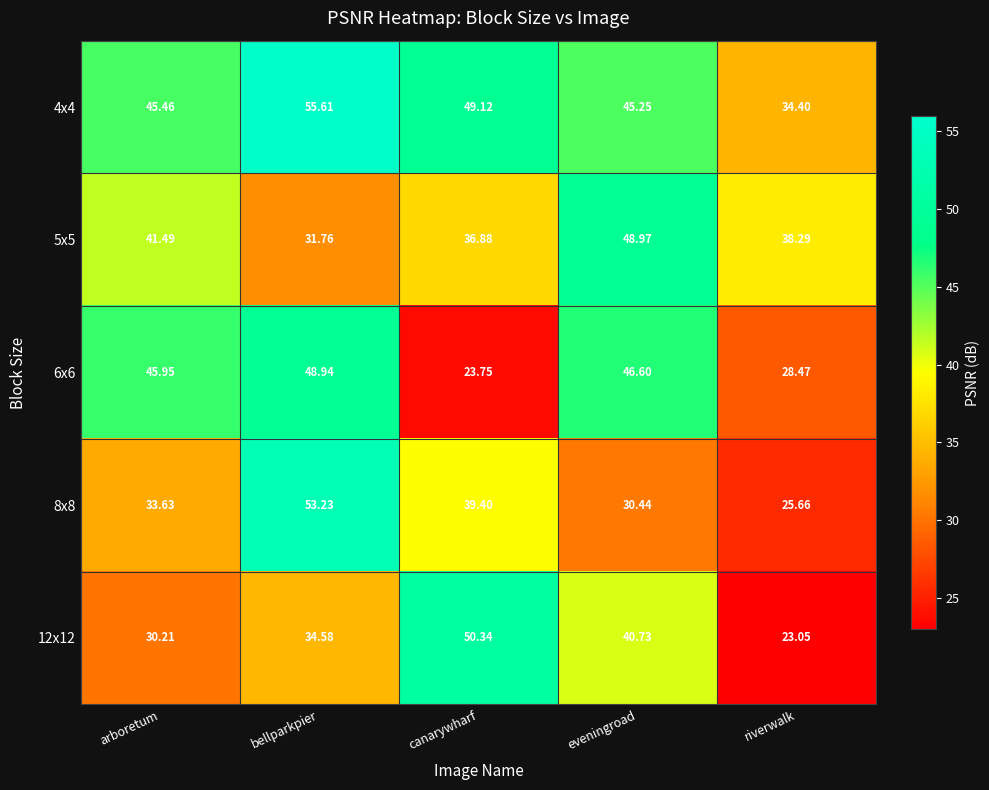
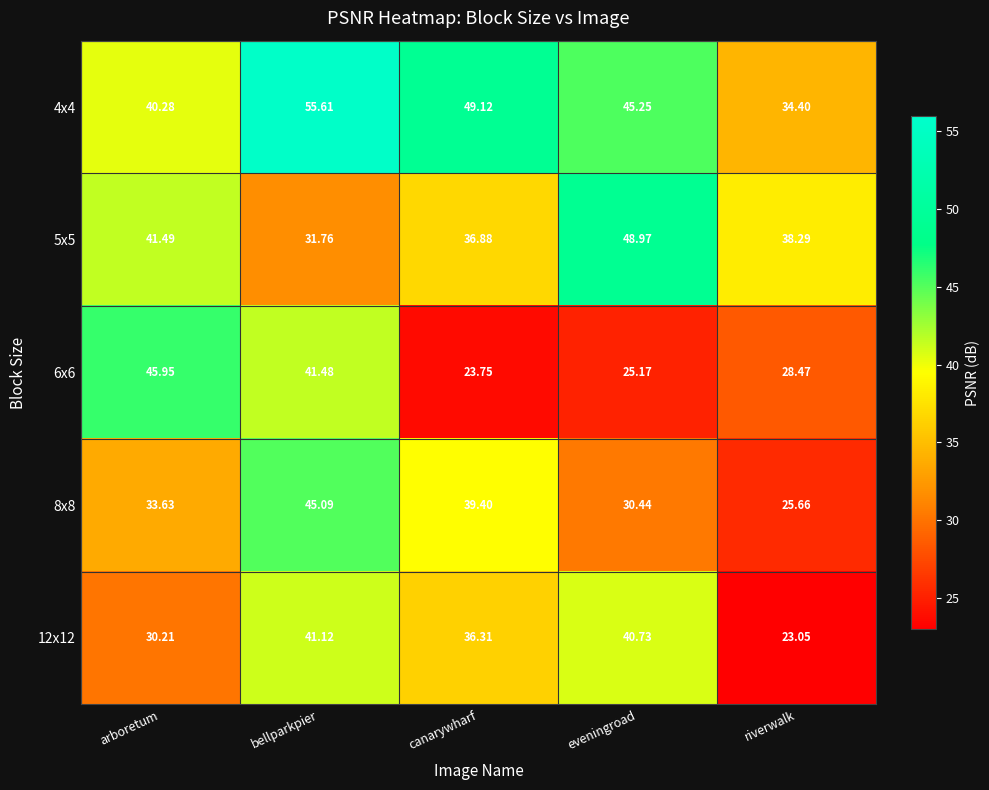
4x4, arboretum: 45.46 -> 40.28
6x6, bellparkpier: 48.94 -> 41.48
6x6, eveningroad: 46.60 -> 25.17
8x8, bellparkpier: 53.23 -> 45.09
12x12, bellparkpier: 34.58 -> 41.12
12x12, canarywharf: 50.34 -> 36.31
